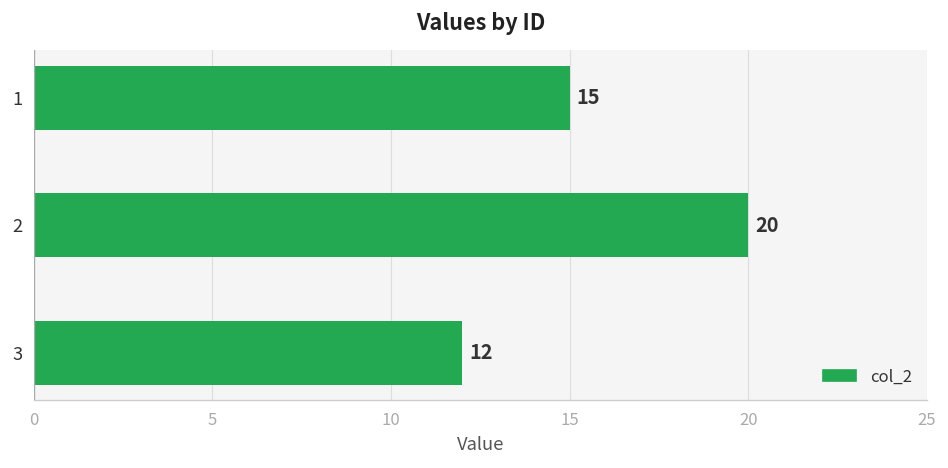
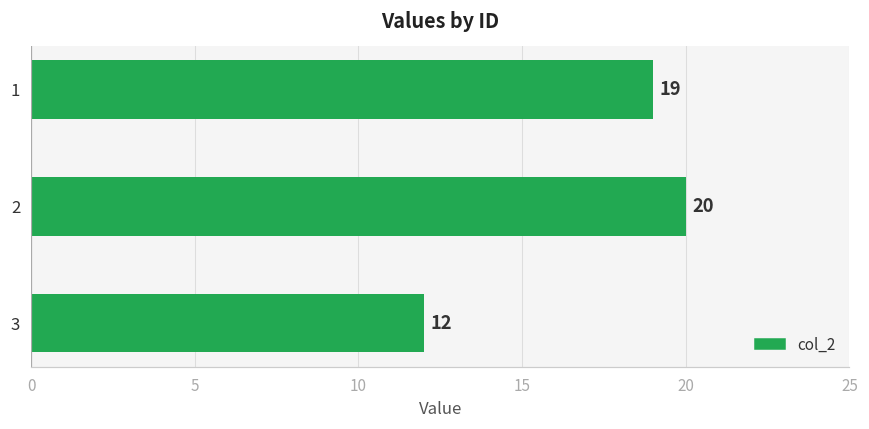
1: 15 -> 19
